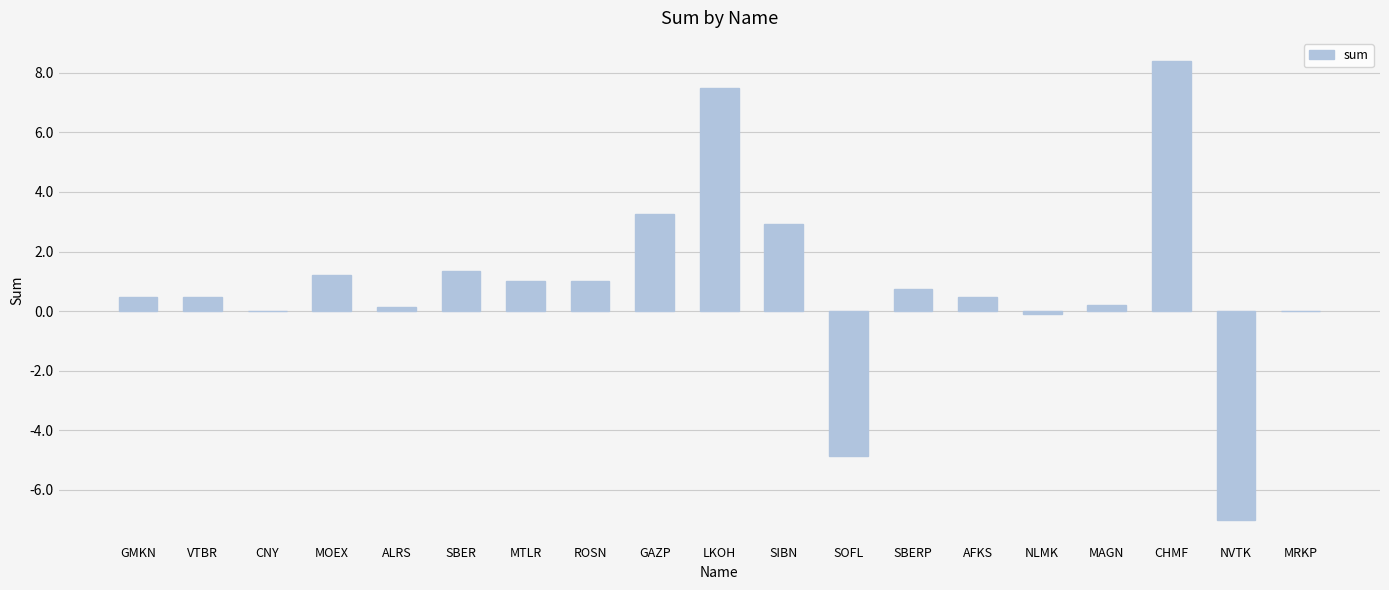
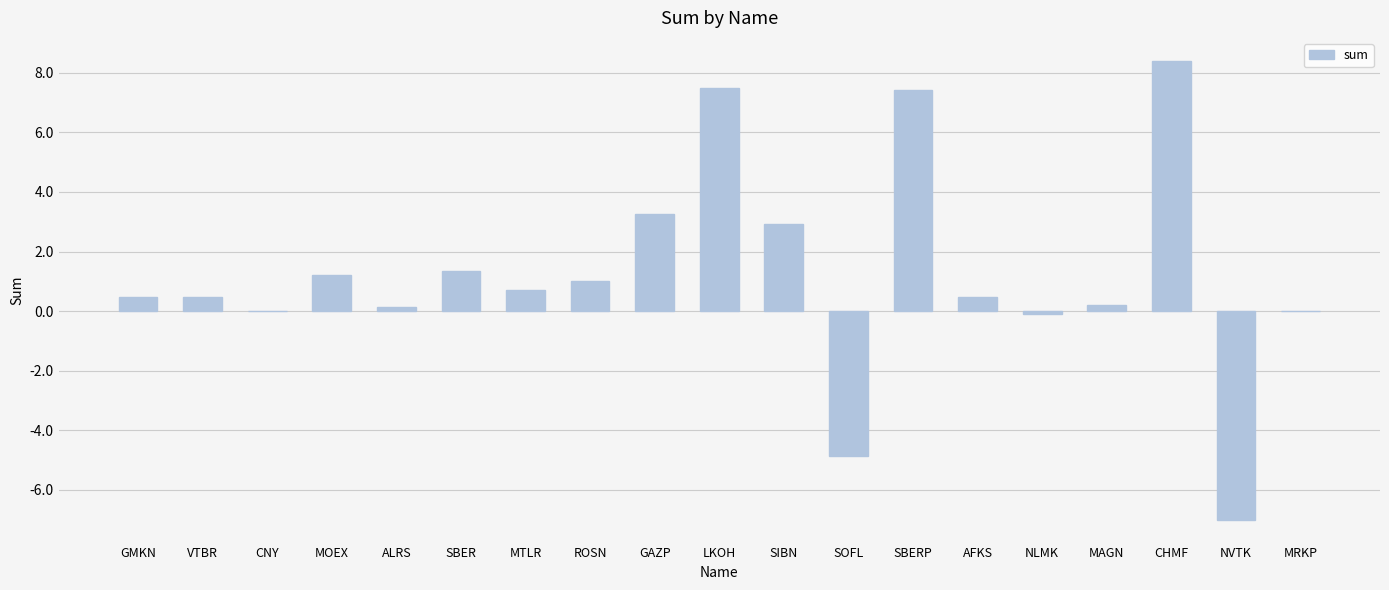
MTLR: 1.0 -> 0.7
SBERP: 0.7 -> 7.4
